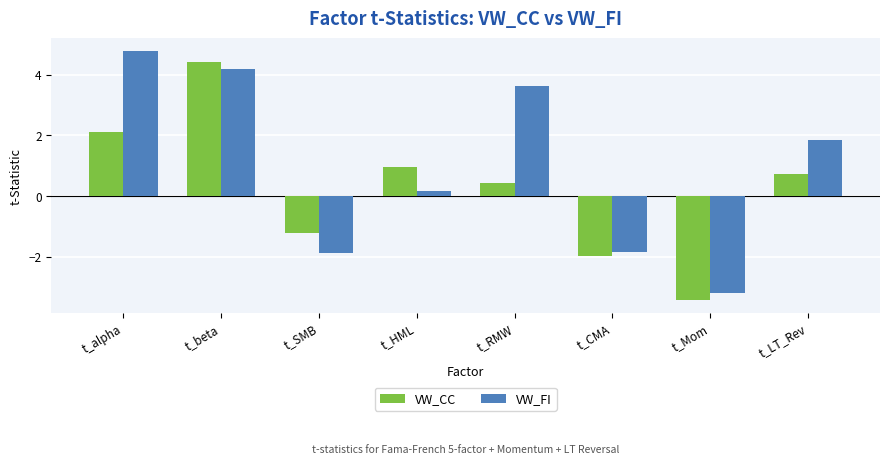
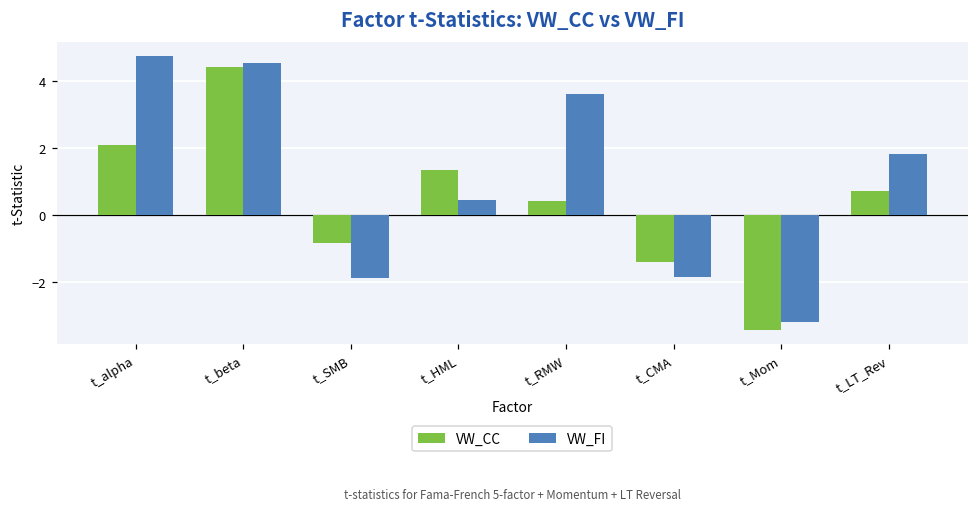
VW_FI, t_beta: 4.2 -> 4.5
VW_CC, t_SMB: -1.2 -> -0.8
VW_CC, t_HML: 1.0 -> 1.3
VW_FI, t_HML: 0.2 -> 0.5
VW_CC, t_CMA: -2.0 -> -1.4
